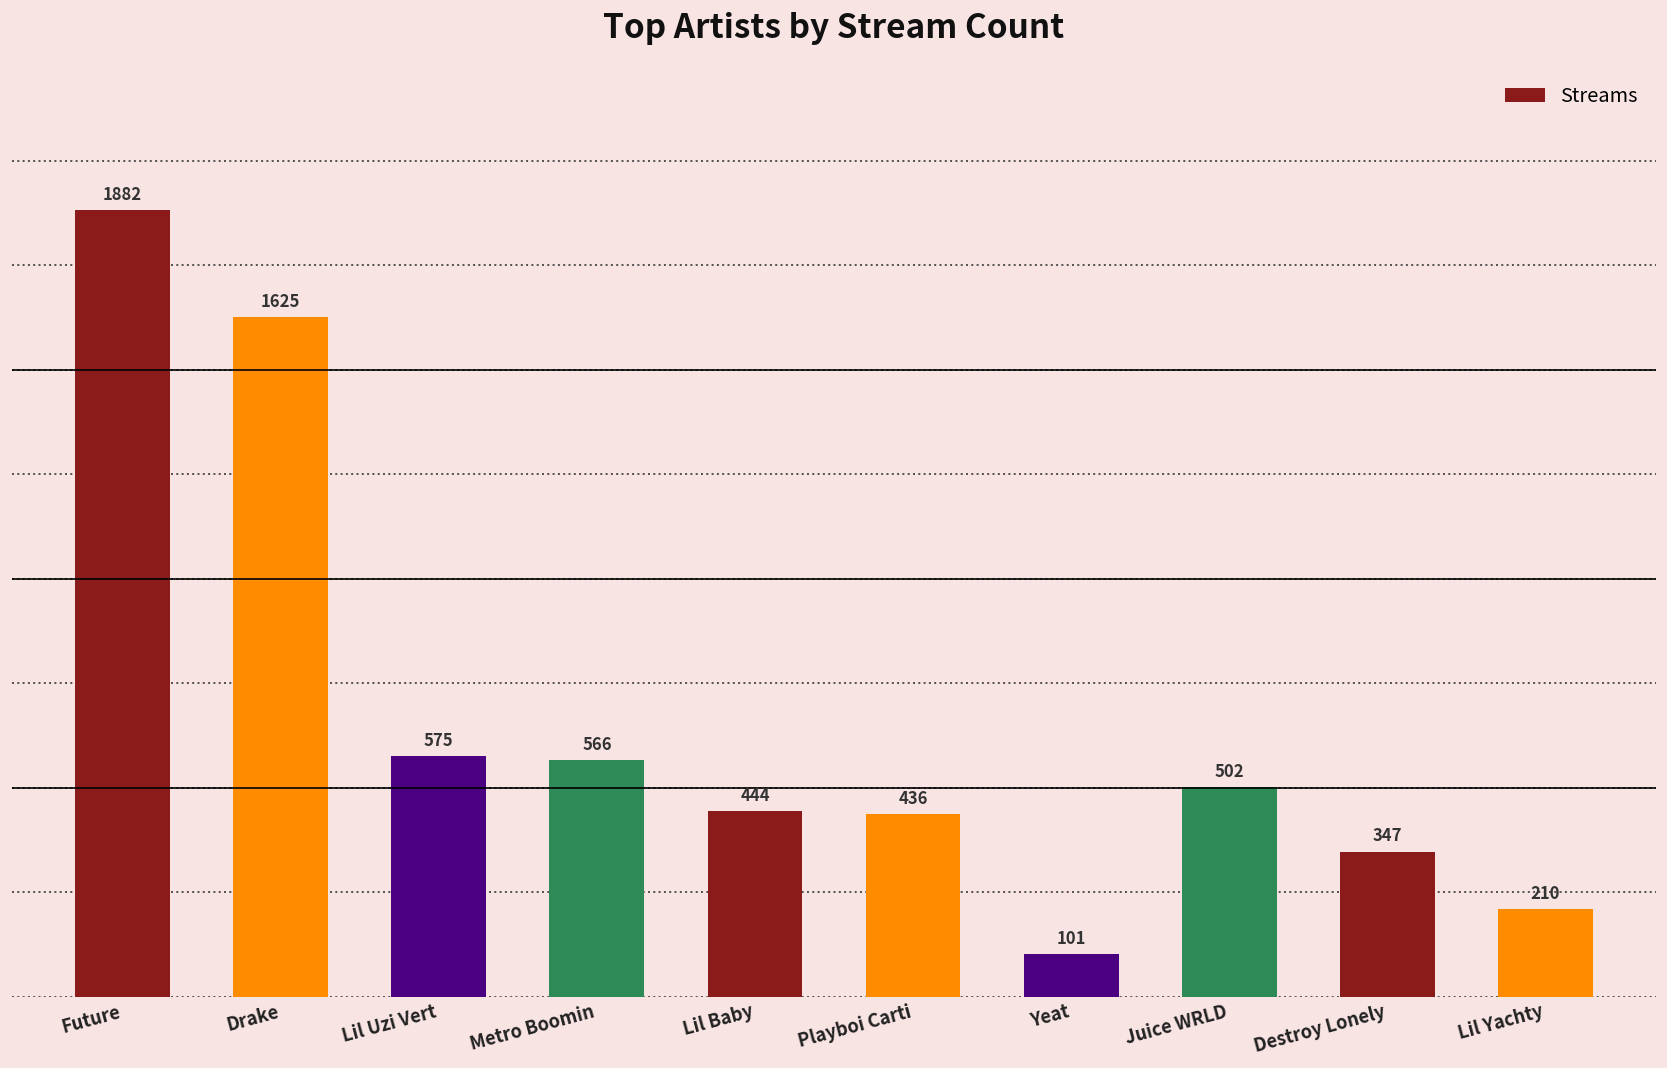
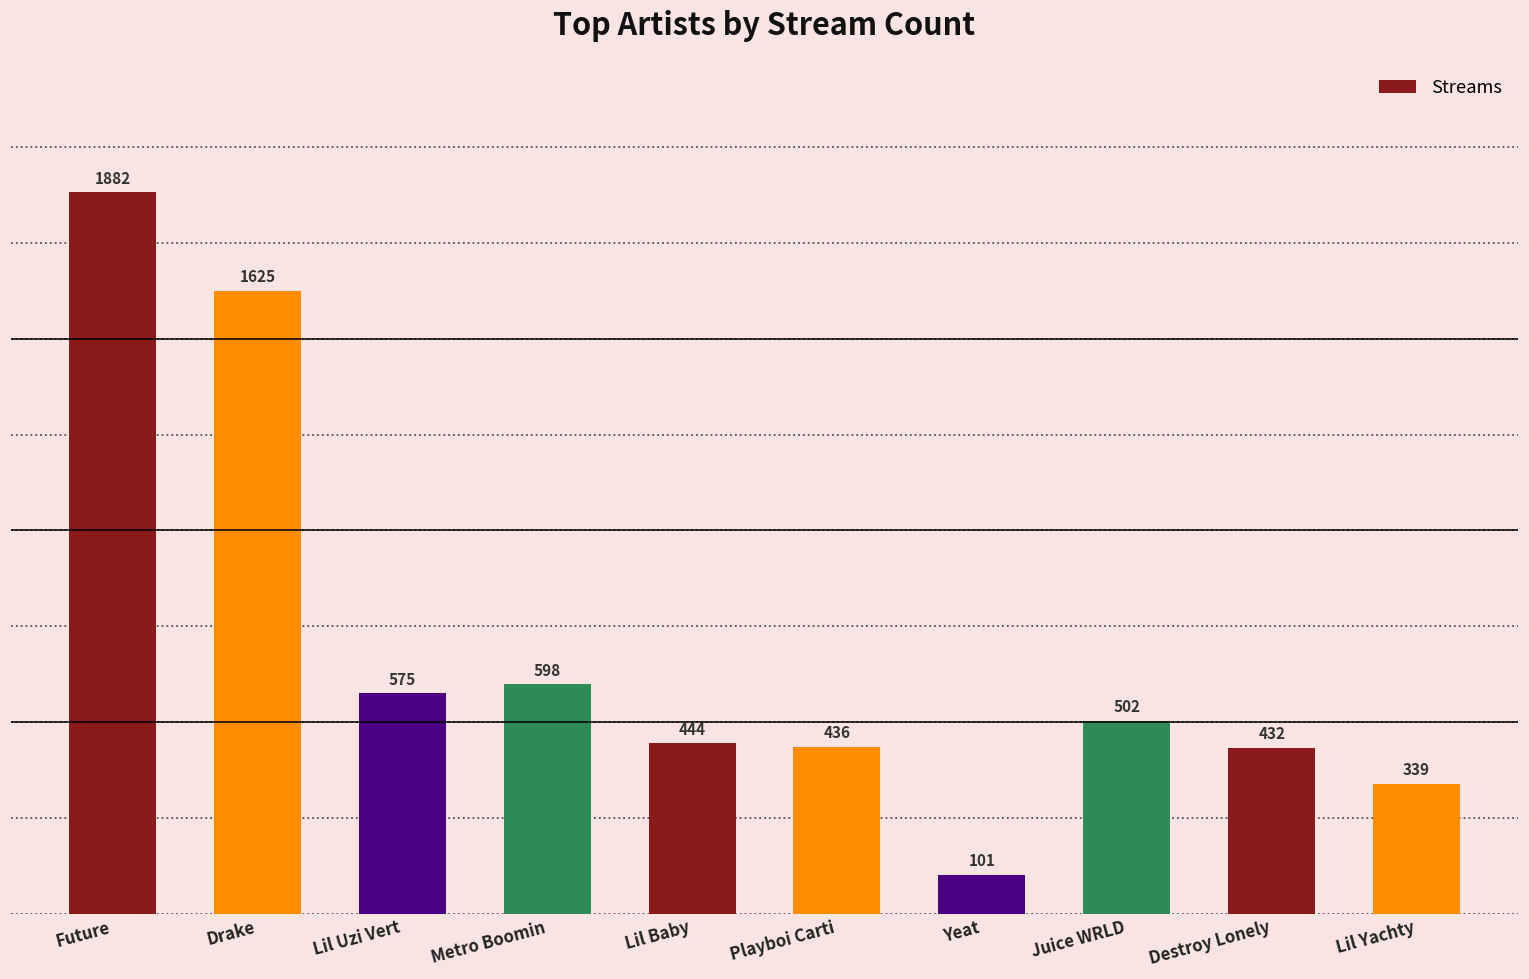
Metro Boomin: 566 -> 598
Destroy Lonely: 347 -> 432
Lil Yachty: 210 -> 339
